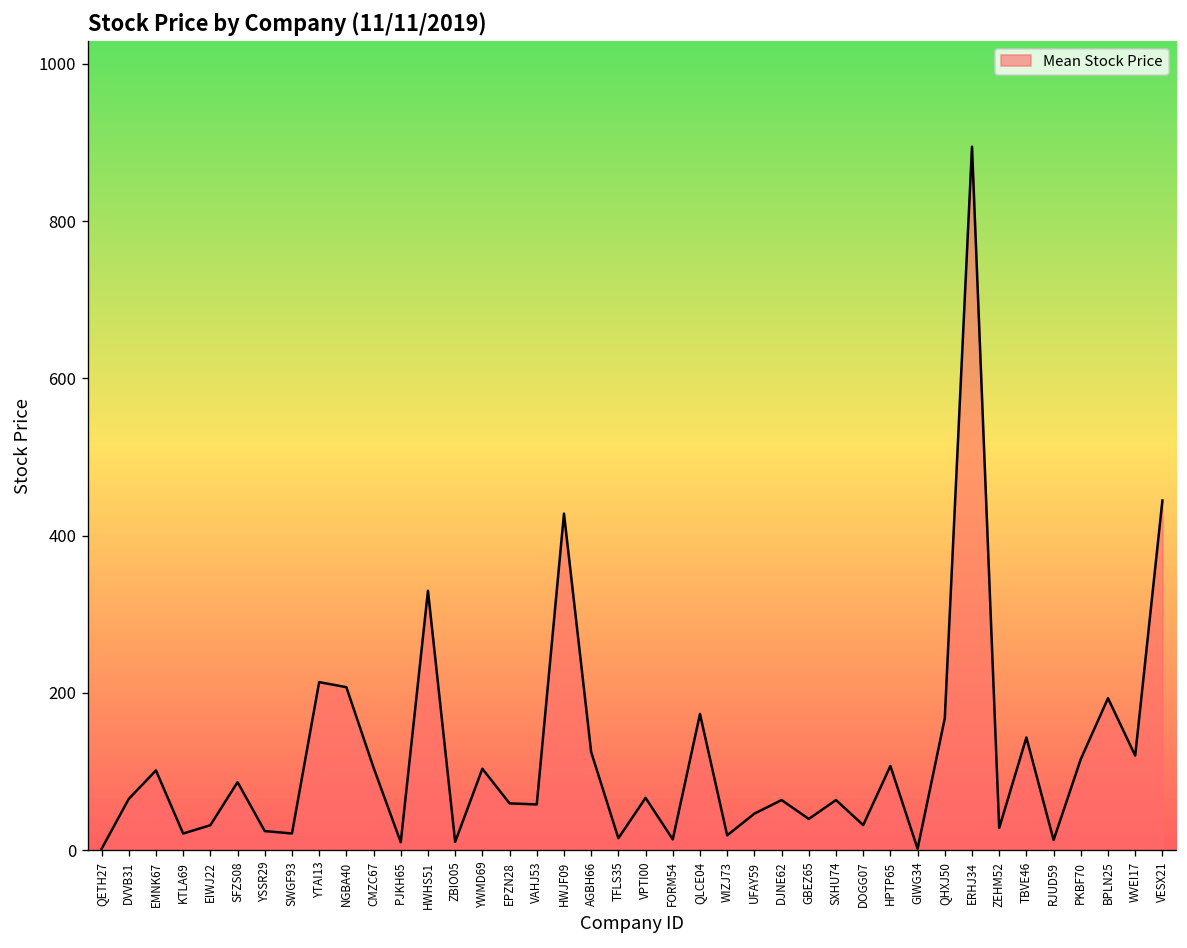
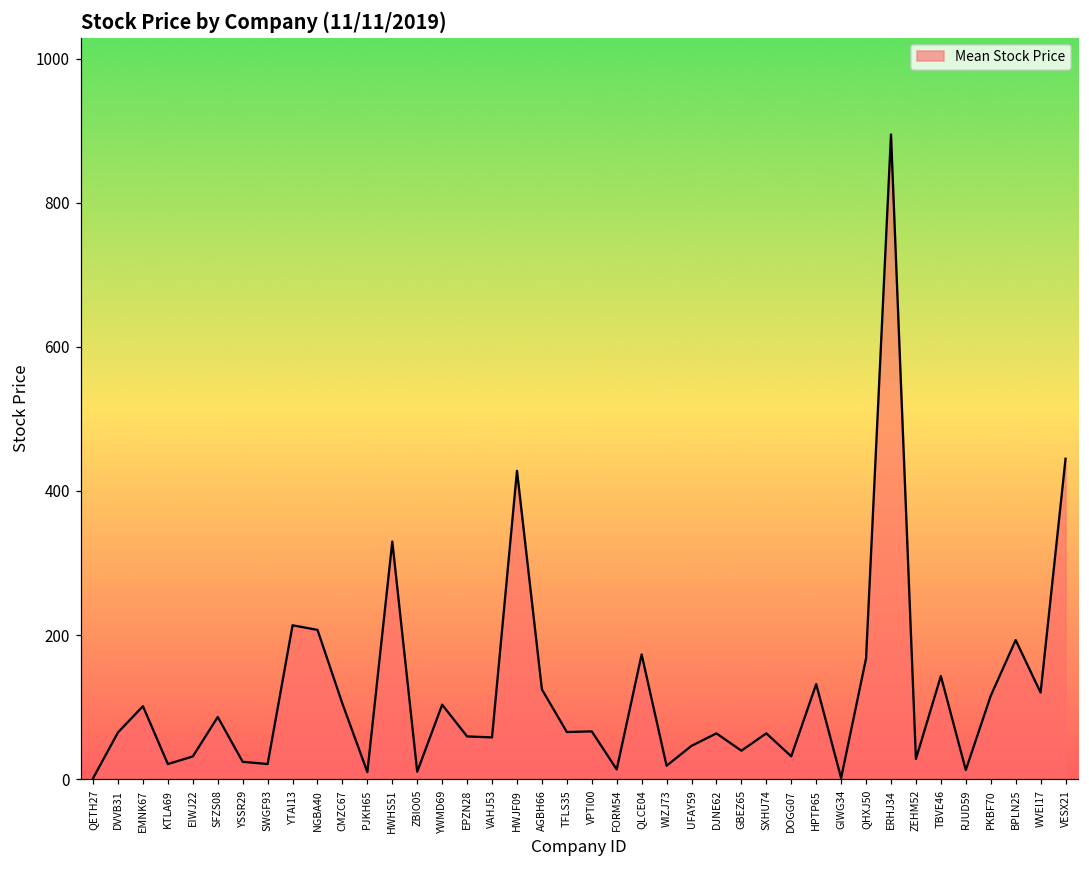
TFLS35: 10 -> 70
HPTP65: 110 -> 130
